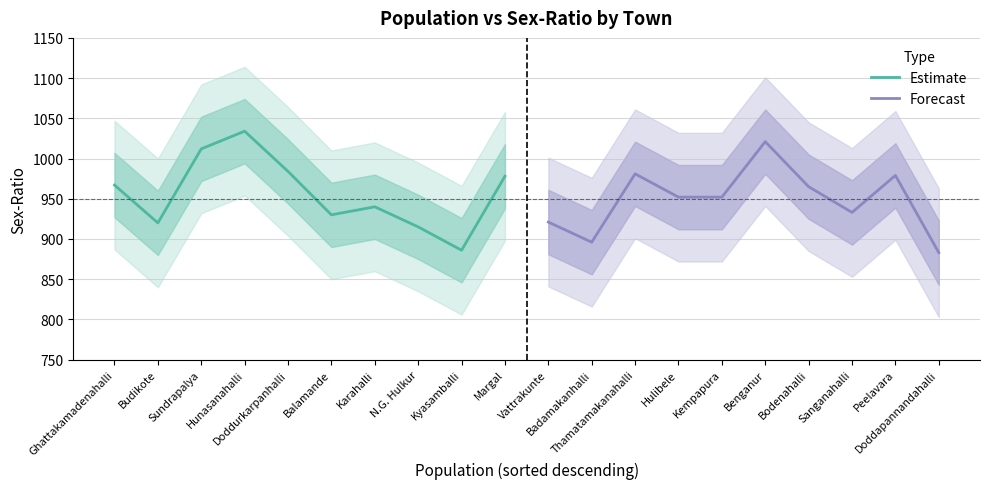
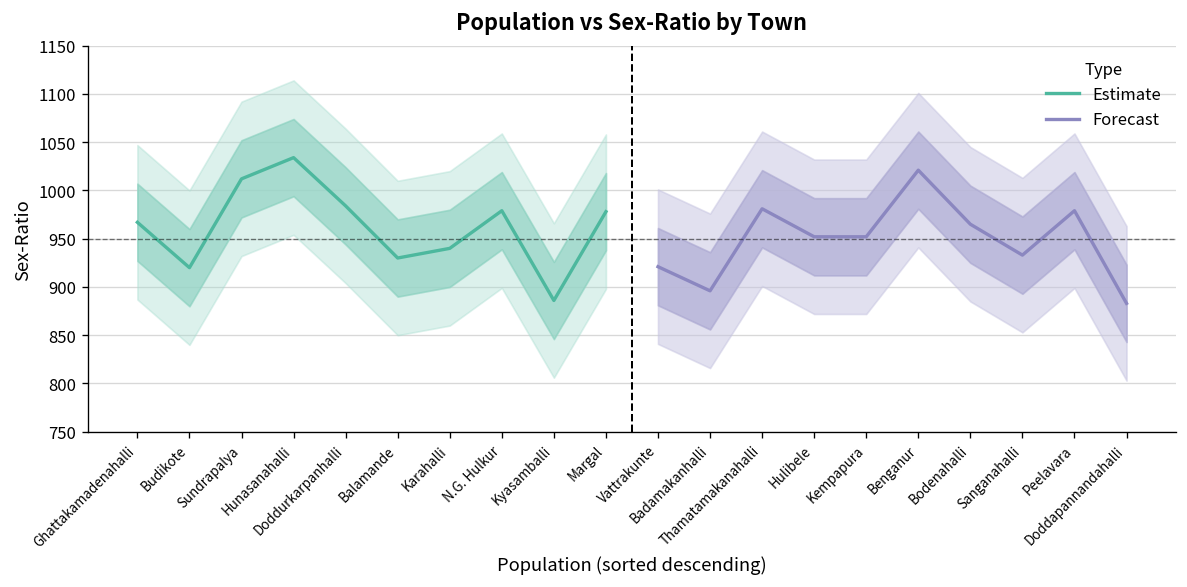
Estimate, N.G. Hulkur: 920 -> 980
